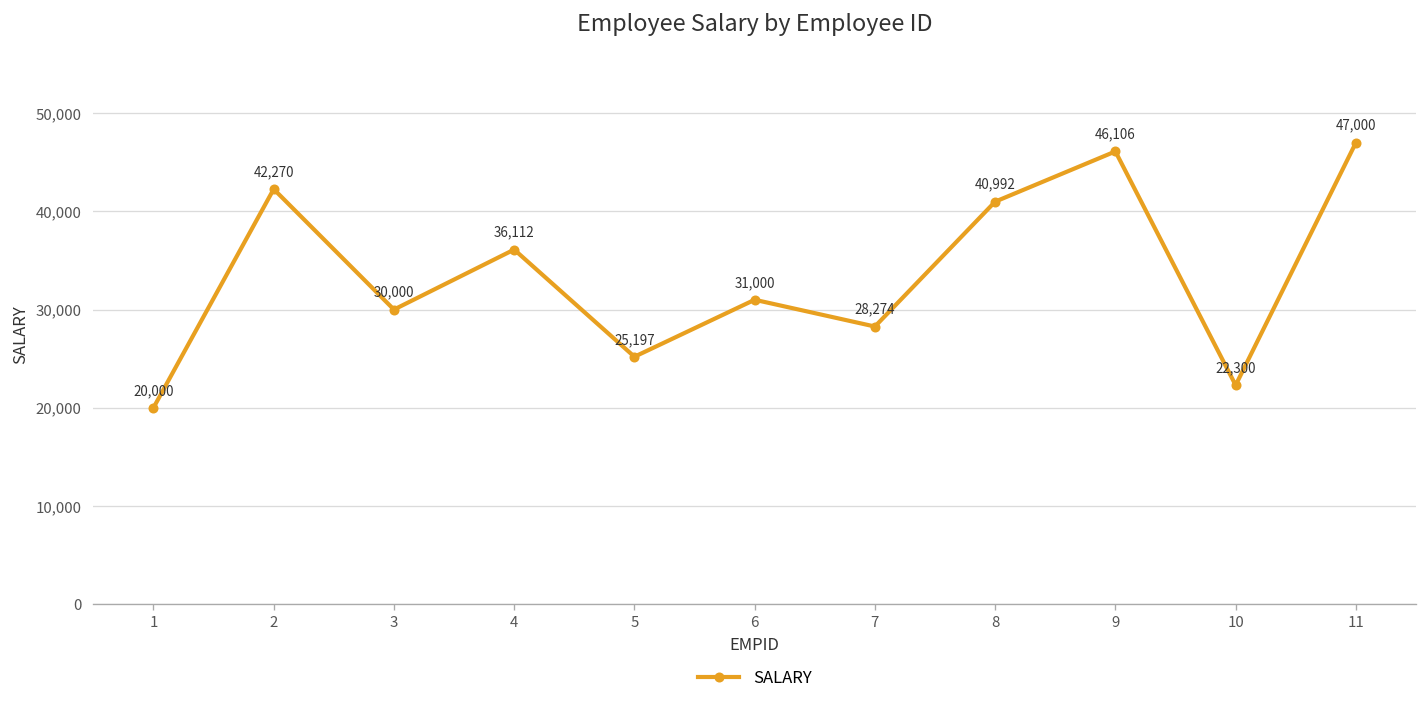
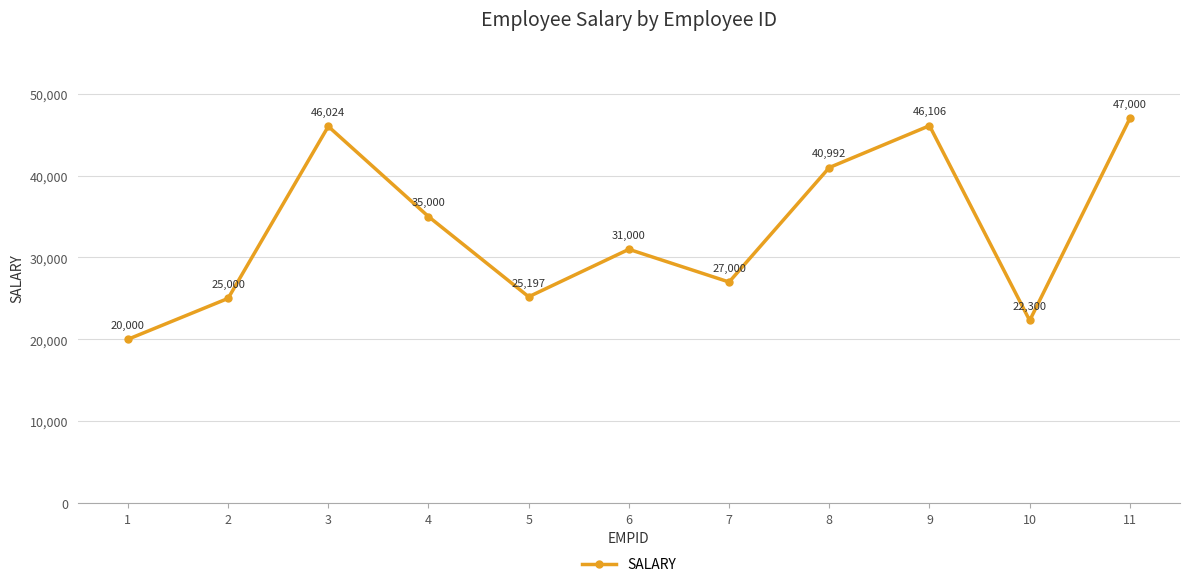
2: 42,270 -> 25,000
3: 30,000 -> 46,024
4: 36,112 -> 35,000
7: 28,274 -> 27,000
